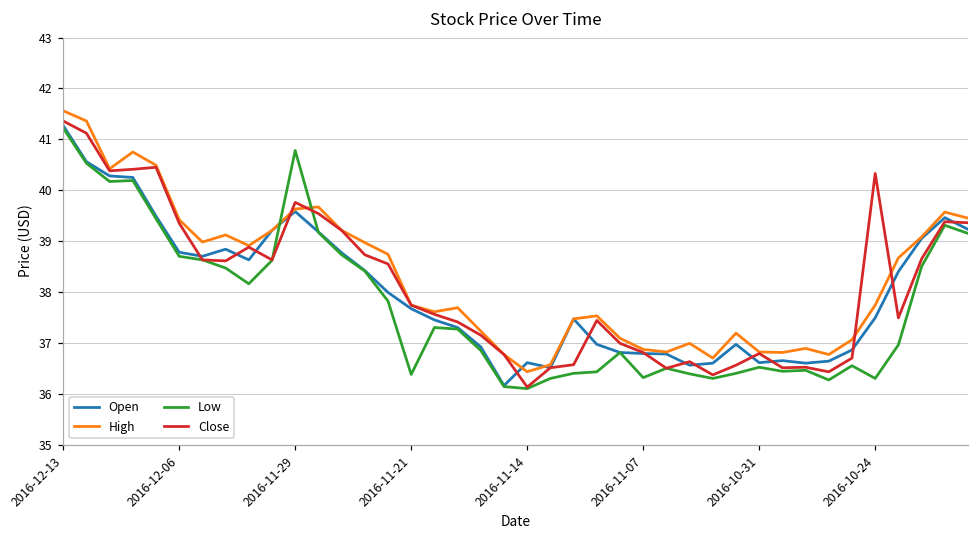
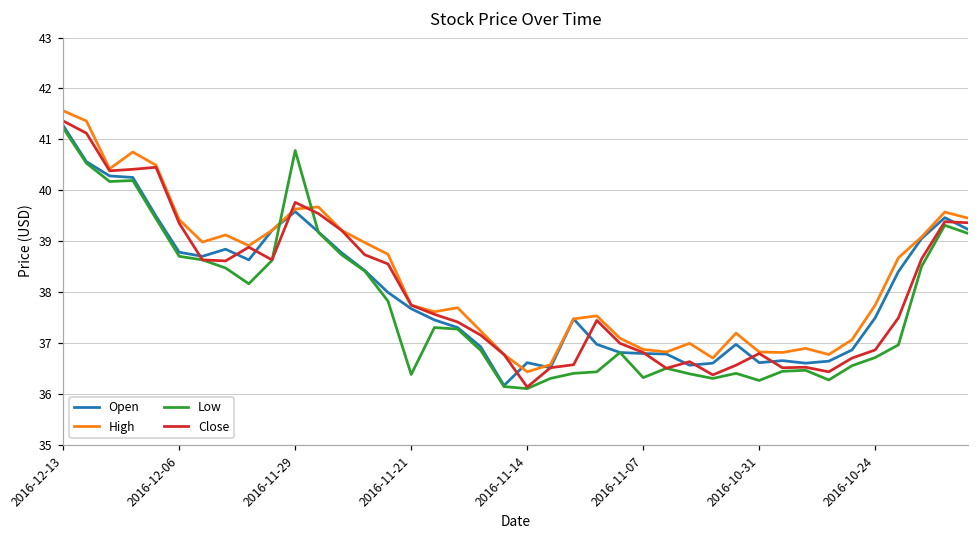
Low, 2016-10-31: 36.5 -> 36.3
Low, 2016-10-24: 36.3 -> 36.7
Close, 2016-10-24: 40.3 -> 36.9
